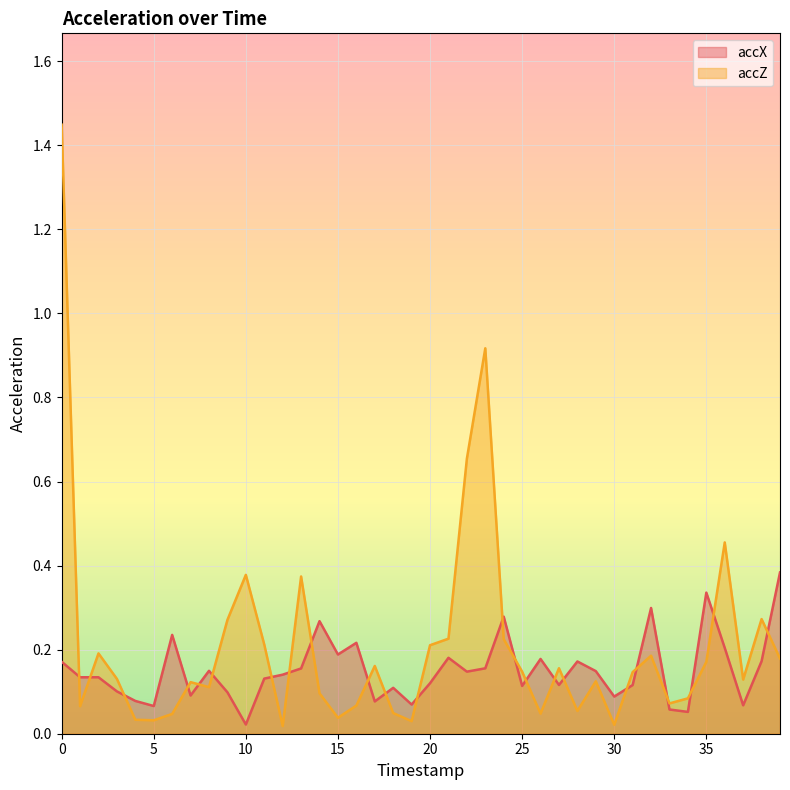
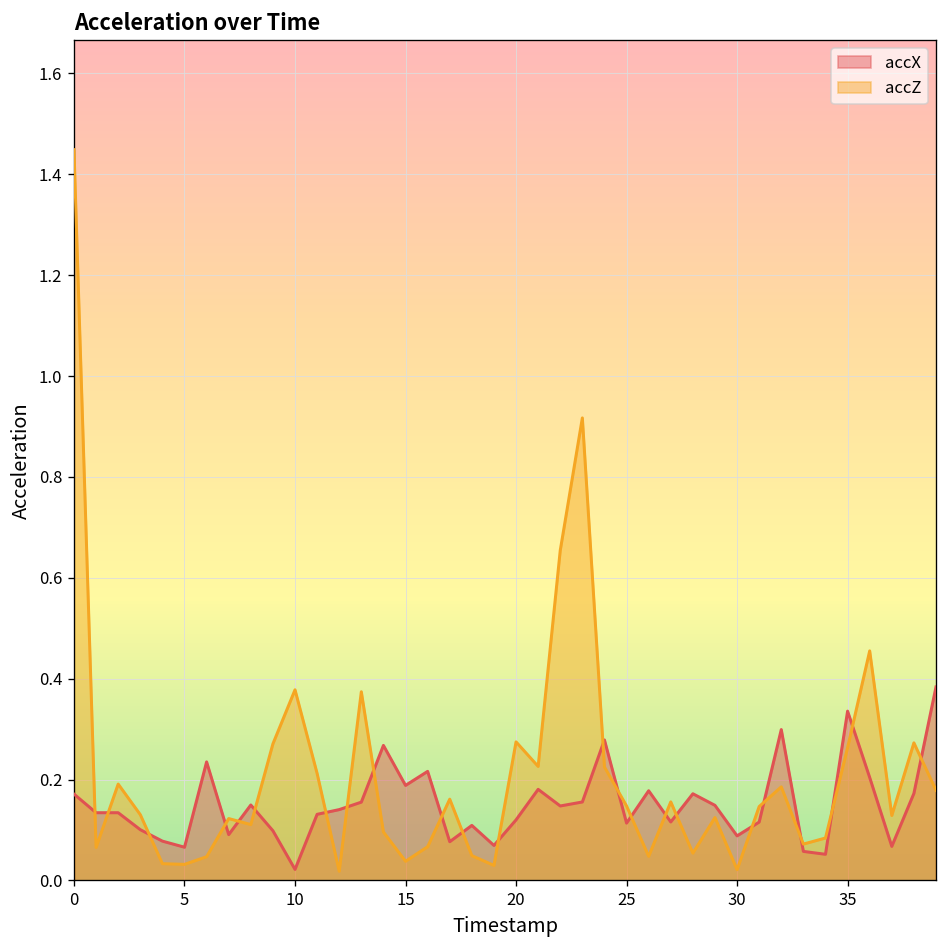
accZ, 20: 0.21 -> 0.27
accZ, 35: 0.17 -> 0.26
